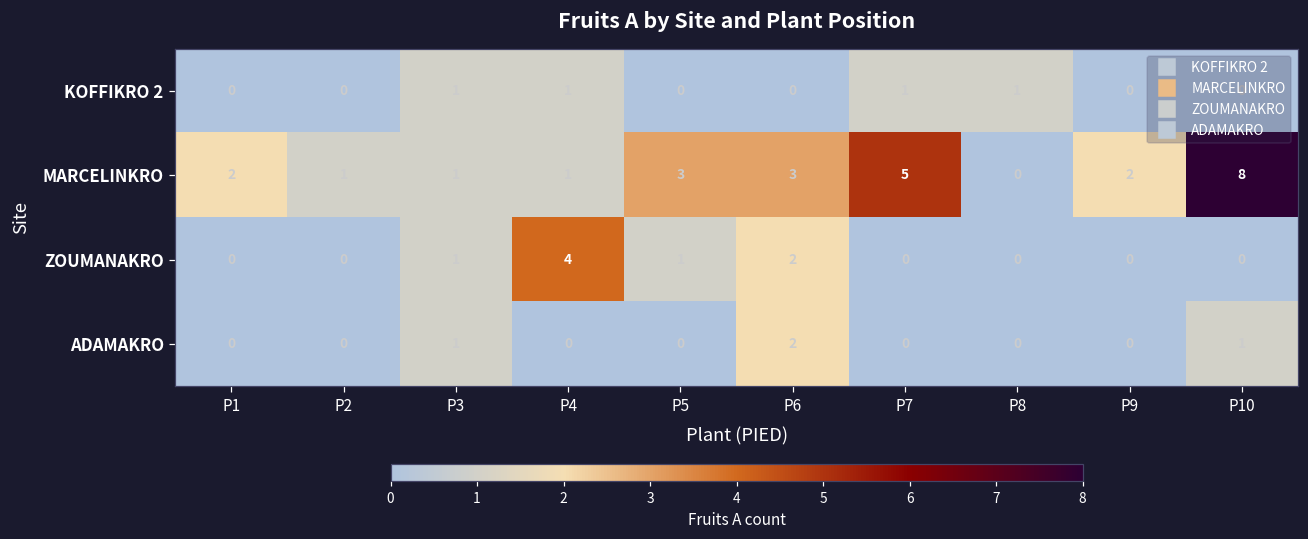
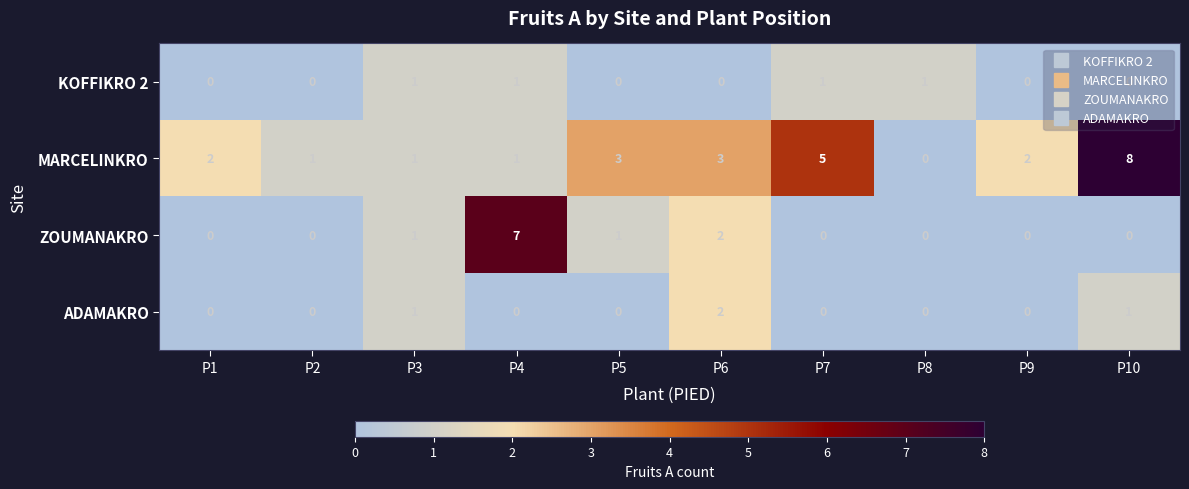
ZOUMANAKRO, P4: 4 -> 7
